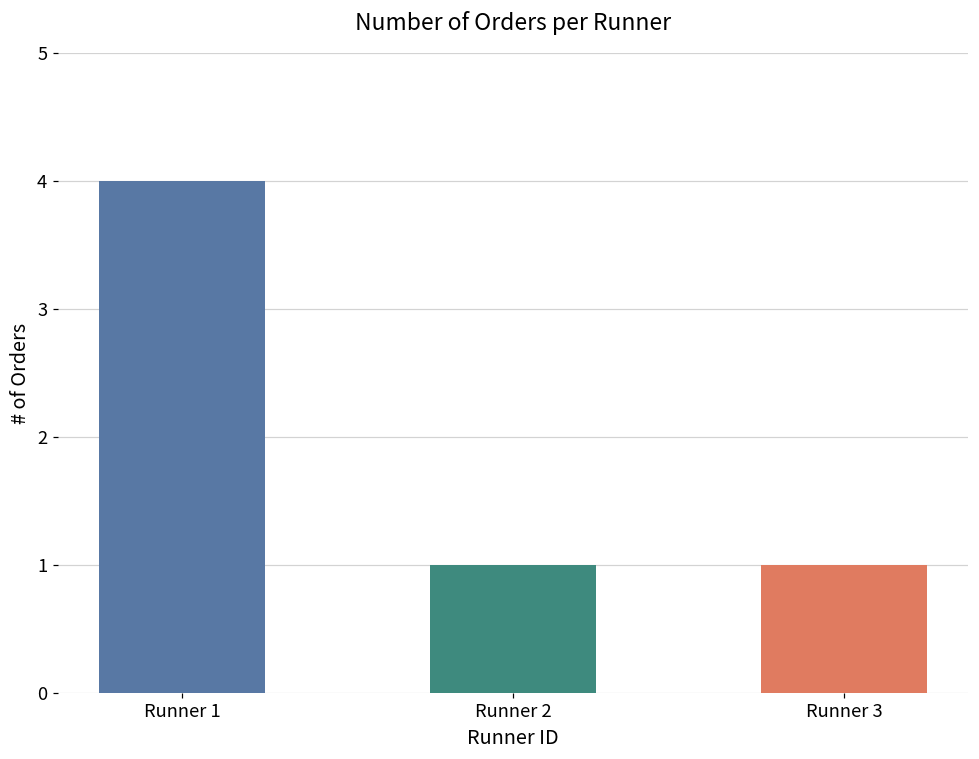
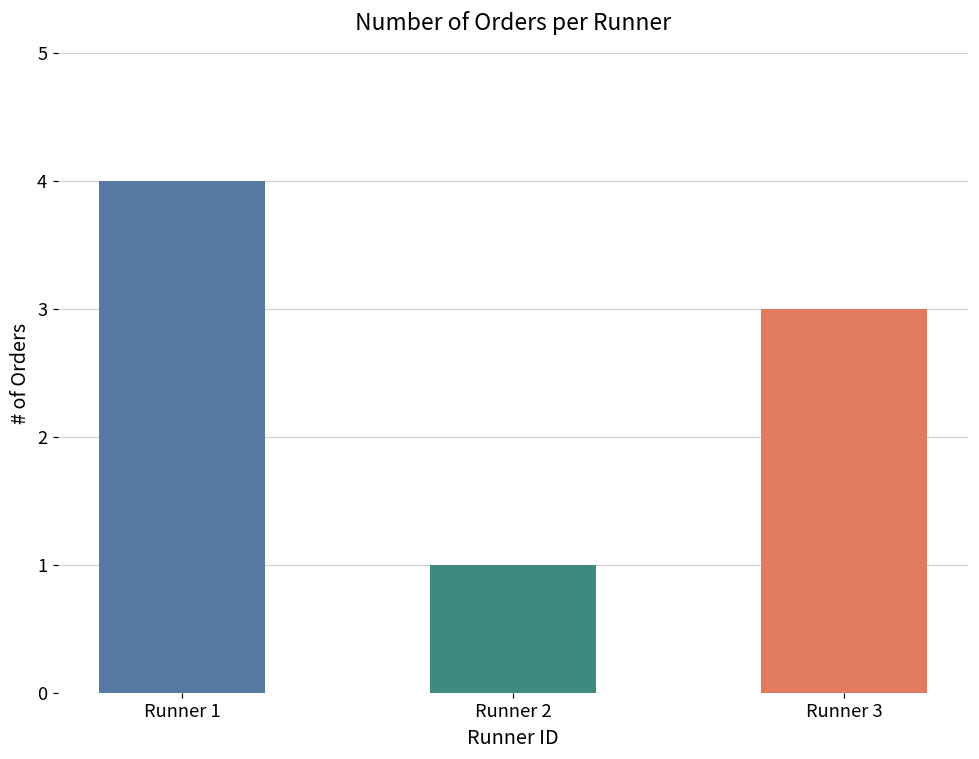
Runner 3: 1 -> 3
